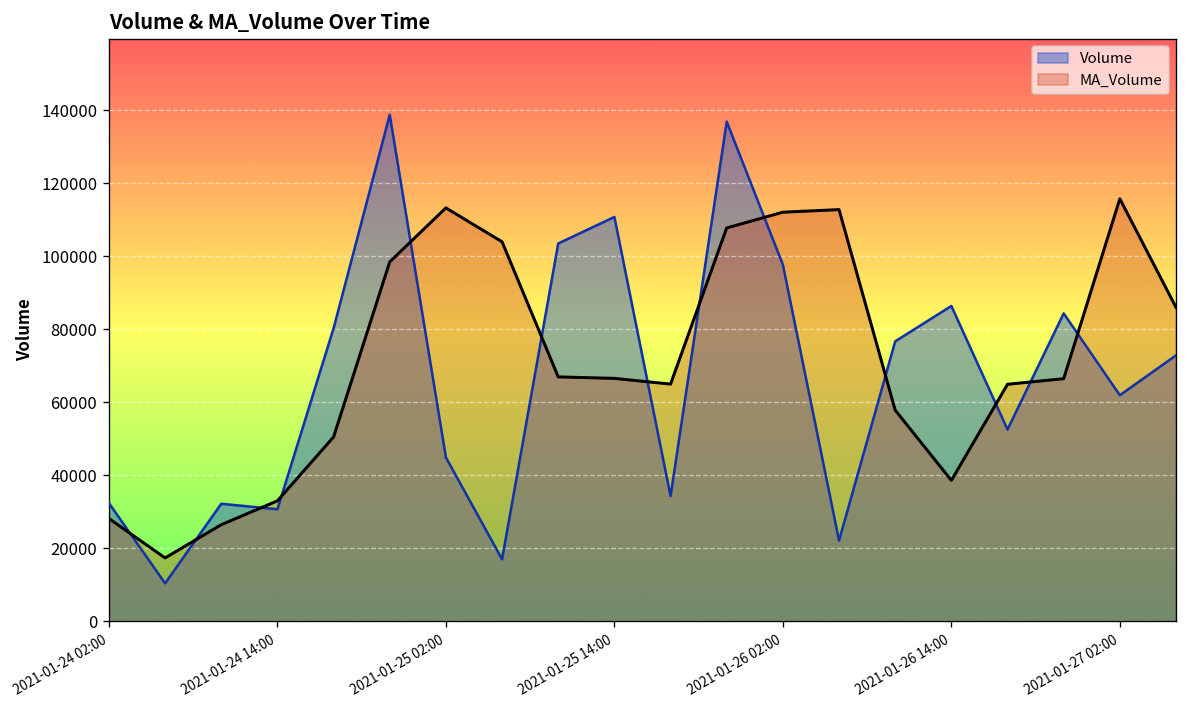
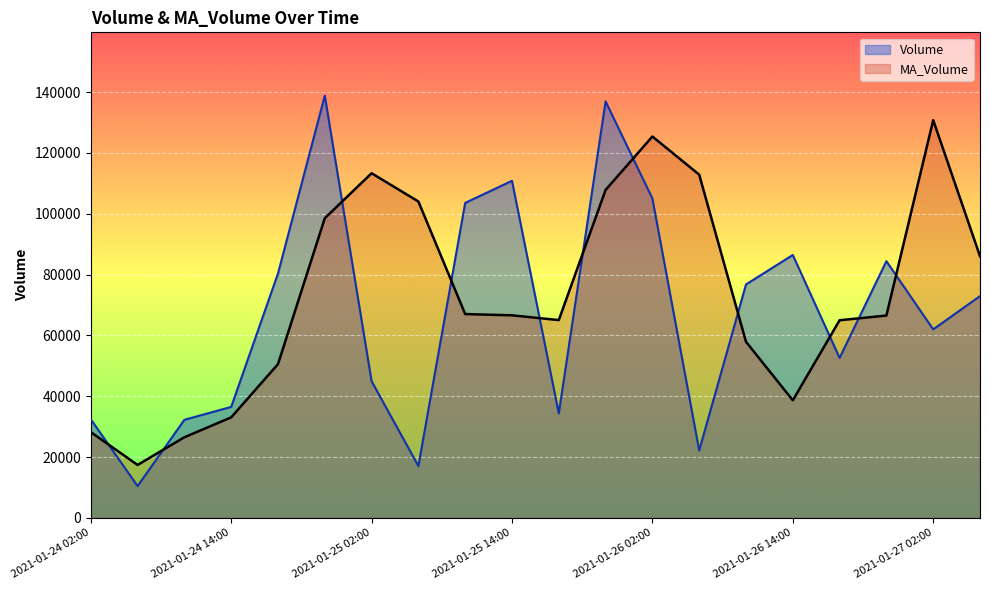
Volume, 2021-01-24 14:00: 31000 -> 36000
Volume, 2021-01-26 02:00: 98000 -> 105000
MA_Volume, 2021-01-26 02:00: 112000 -> 125000
MA_Volume, 2021-01-27 02:00: 116000 -> 131000
